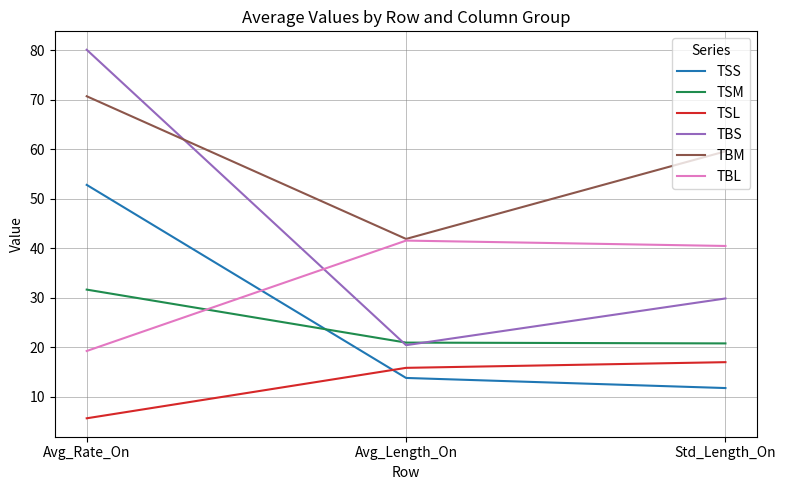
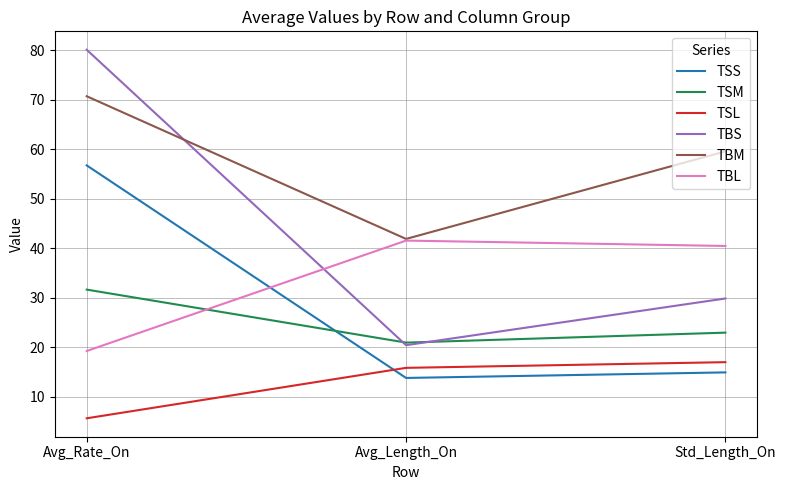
TSS, Avg_Rate_On: 53 -> 57
TSS, Std_Length_On: 12 -> 15
TSM, Std_Length_On: 21 -> 23
